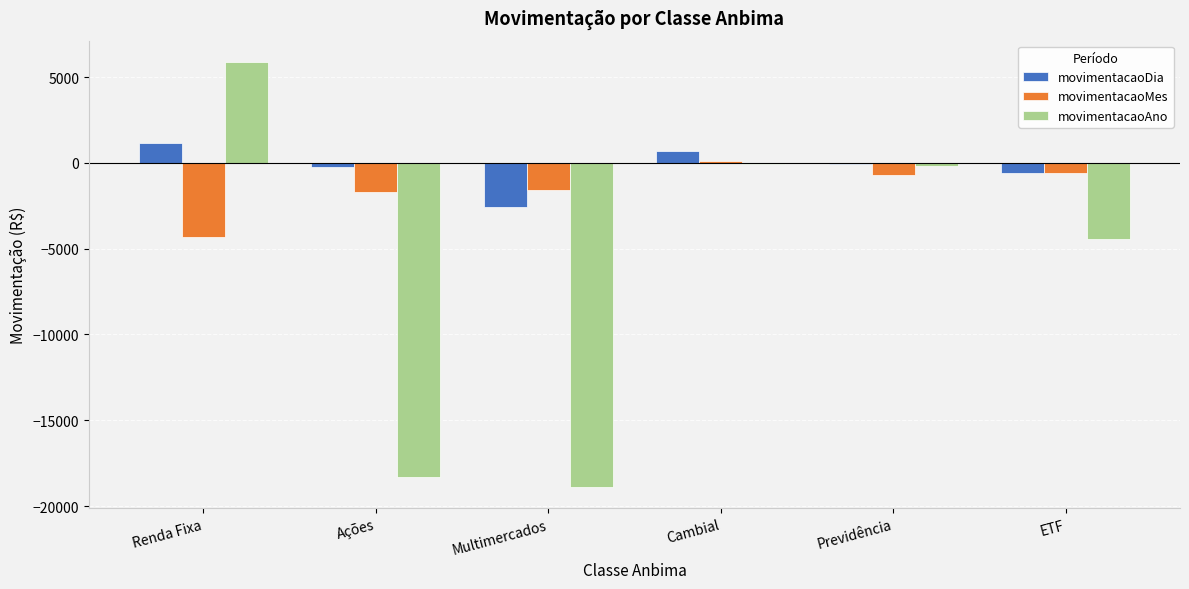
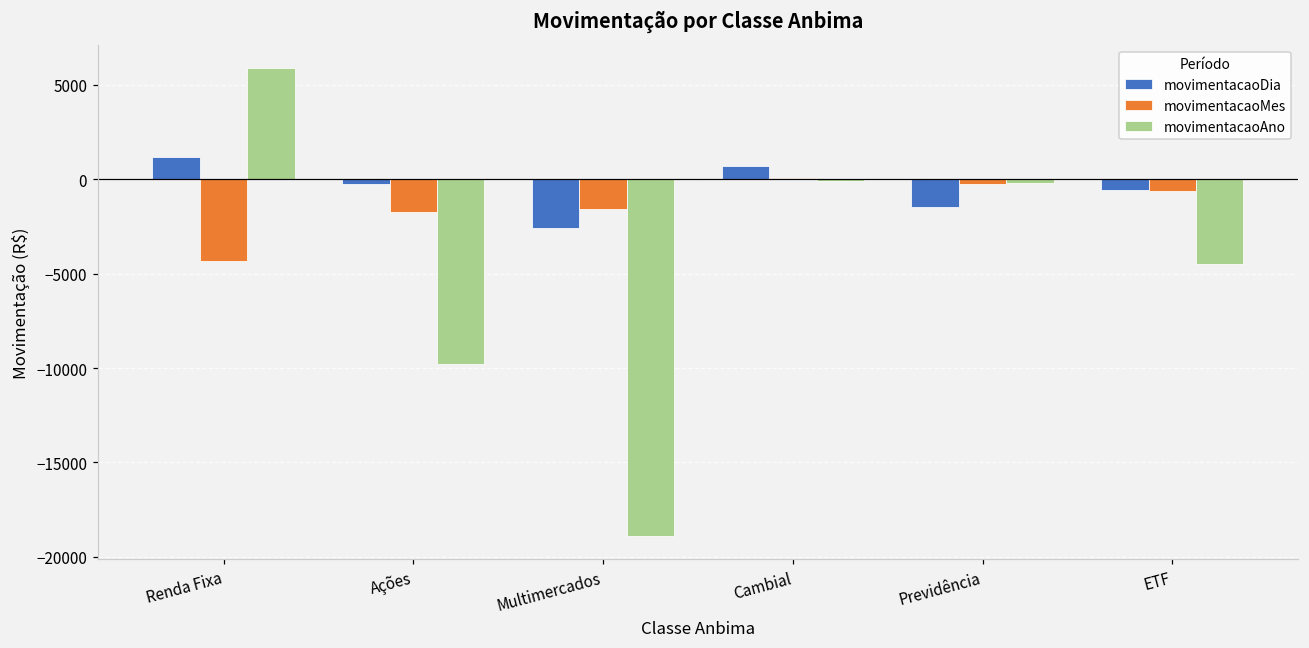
movimentacaoAno, Ações: -18300 -> -9800
movimentacaoDia, Previdência: -100 -> -1500
movimentacaoMes, Previdência: -700 -> -200
